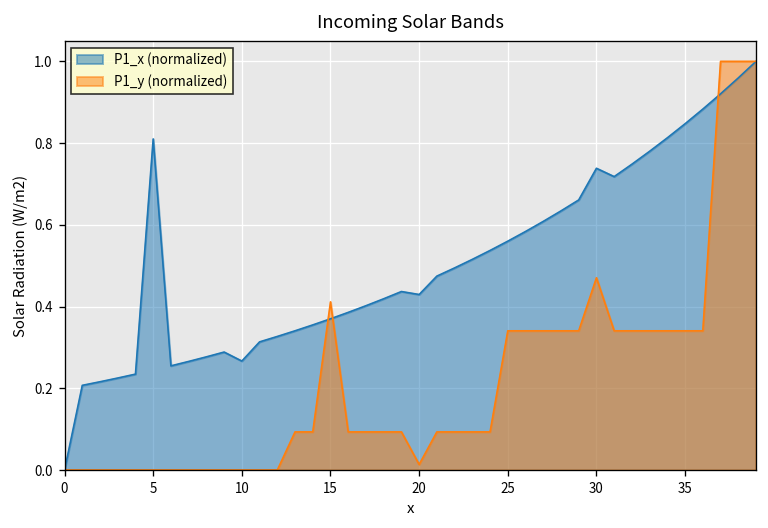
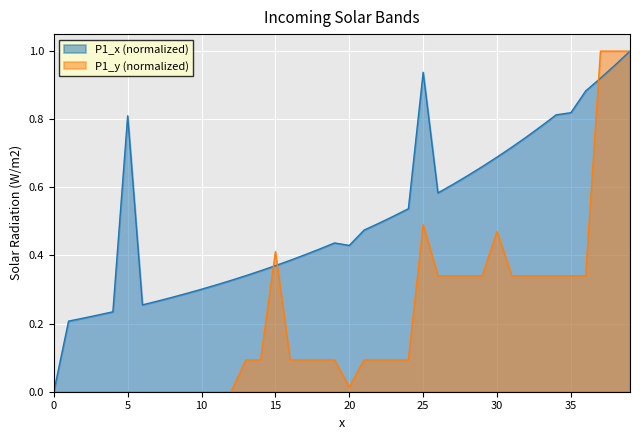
P1_x (normalized), 10: 0.27 -> 0.30
P1_x (normalized), 25: 0.56 -> 0.94
P1_y (normalized), 25: 0.34 -> 0.49
P1_x (normalized), 30: 0.74 -> 0.69
P1_x (normalized), 35: 0.85 -> 0.82
